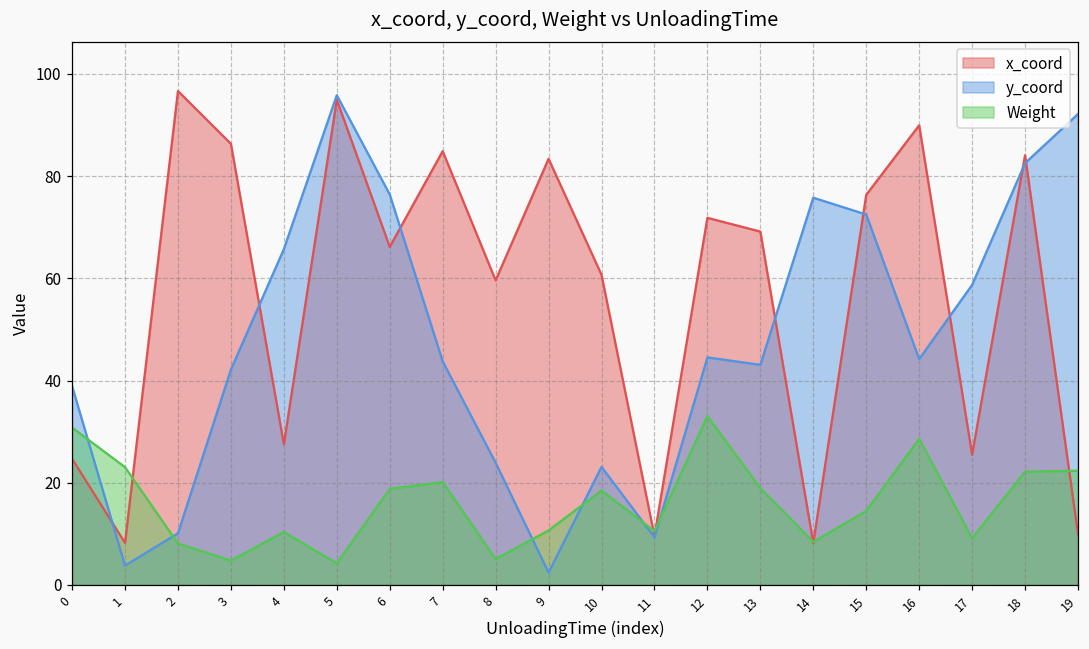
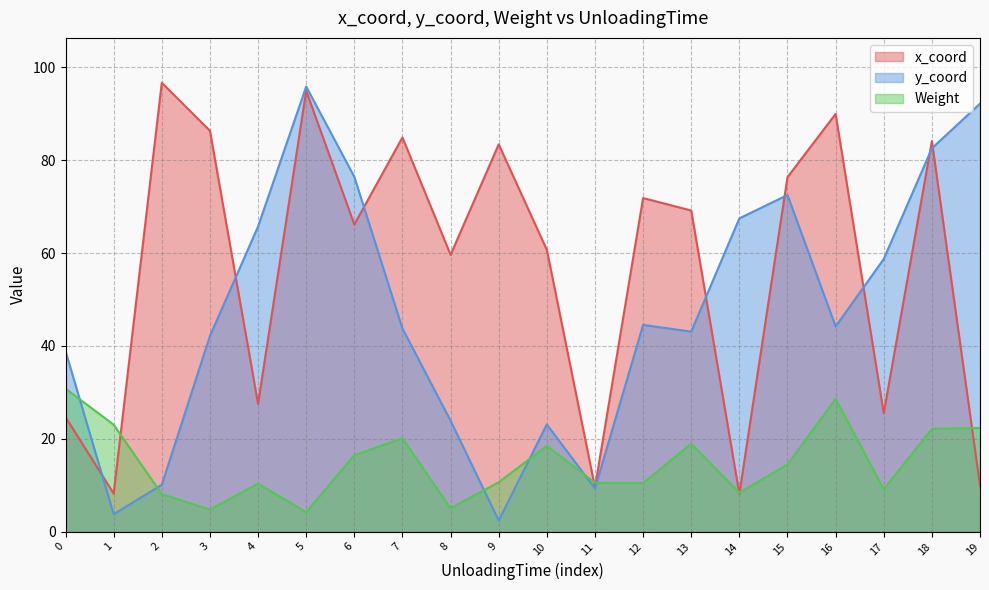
Weight, 6: 19 -> 16
Weight, 12: 33 -> 10
y_coord, 14: 76 -> 67
